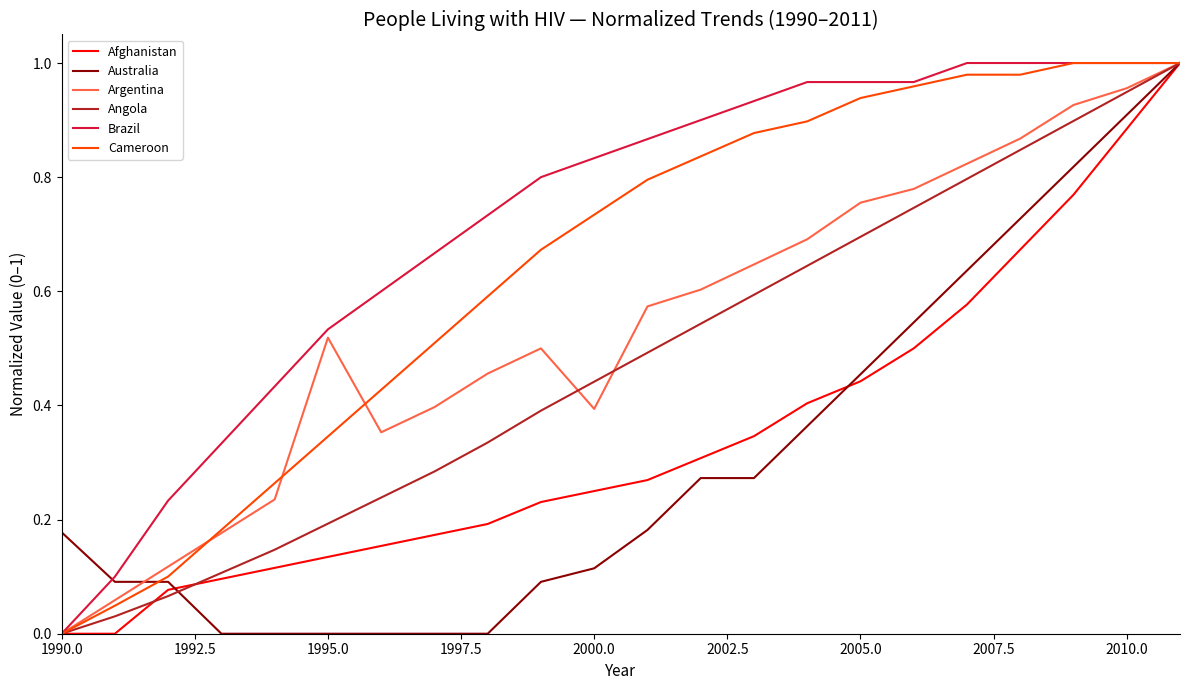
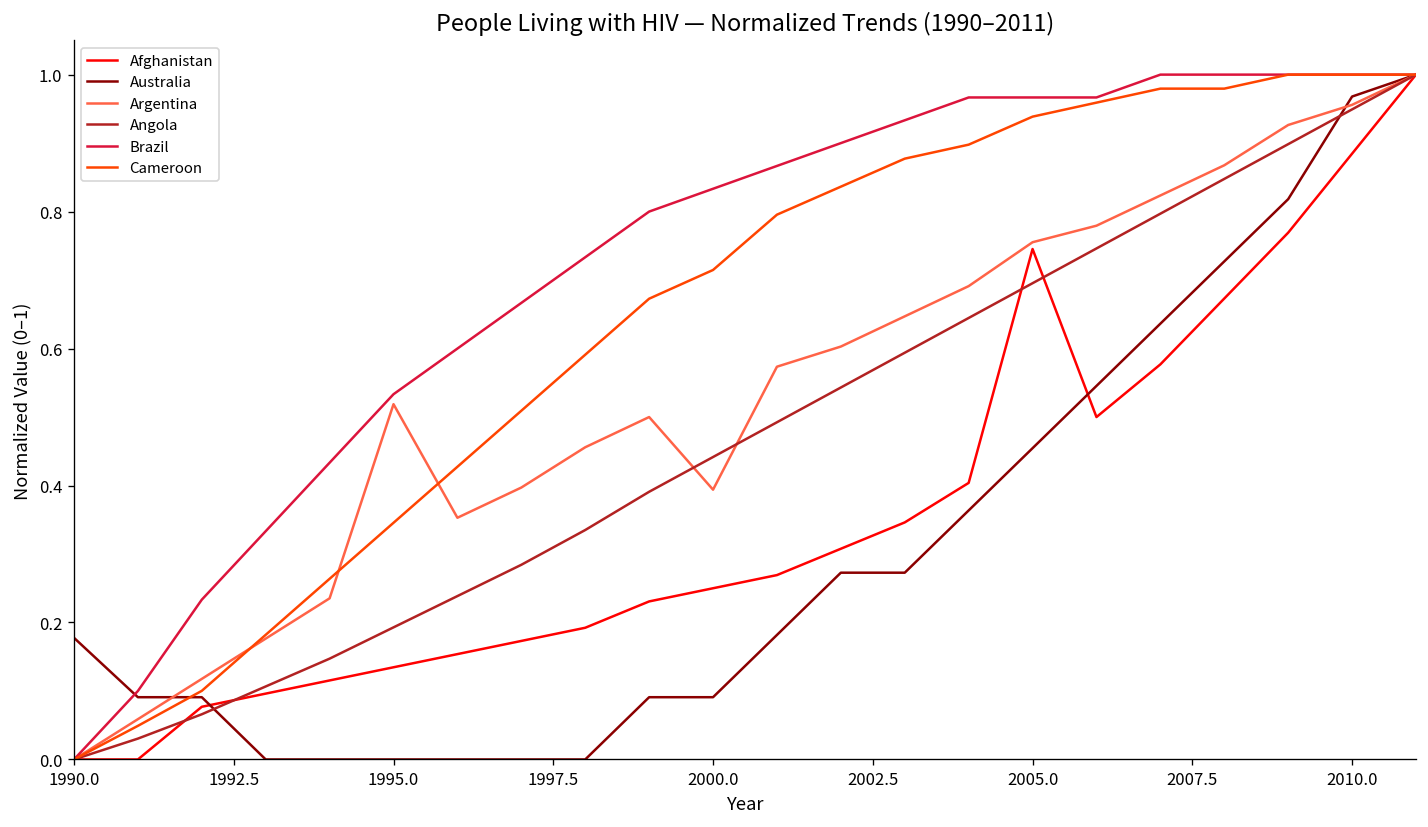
Australia, 2000.0: 0.11 -> 0.09
Cameroon, 2000.0: 0.73 -> 0.71
Afghanistan, 2005.0: 0.44 -> 0.75
Australia, 2010.0: 0.91 -> 0.97
